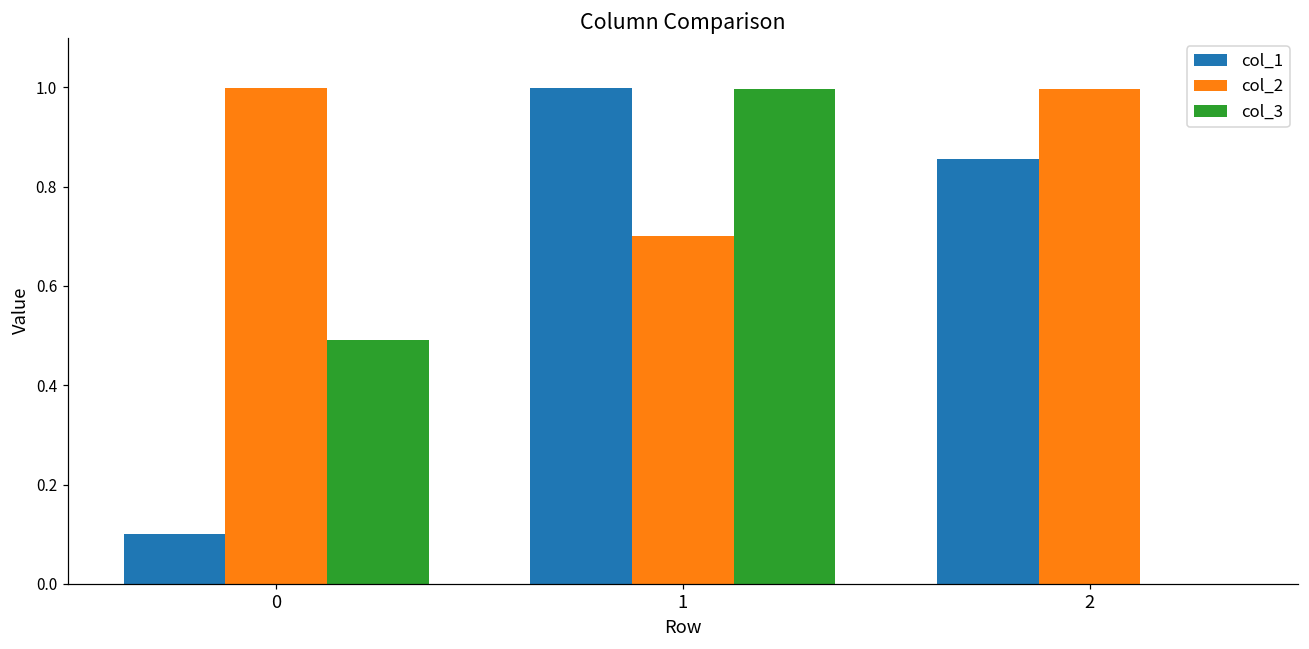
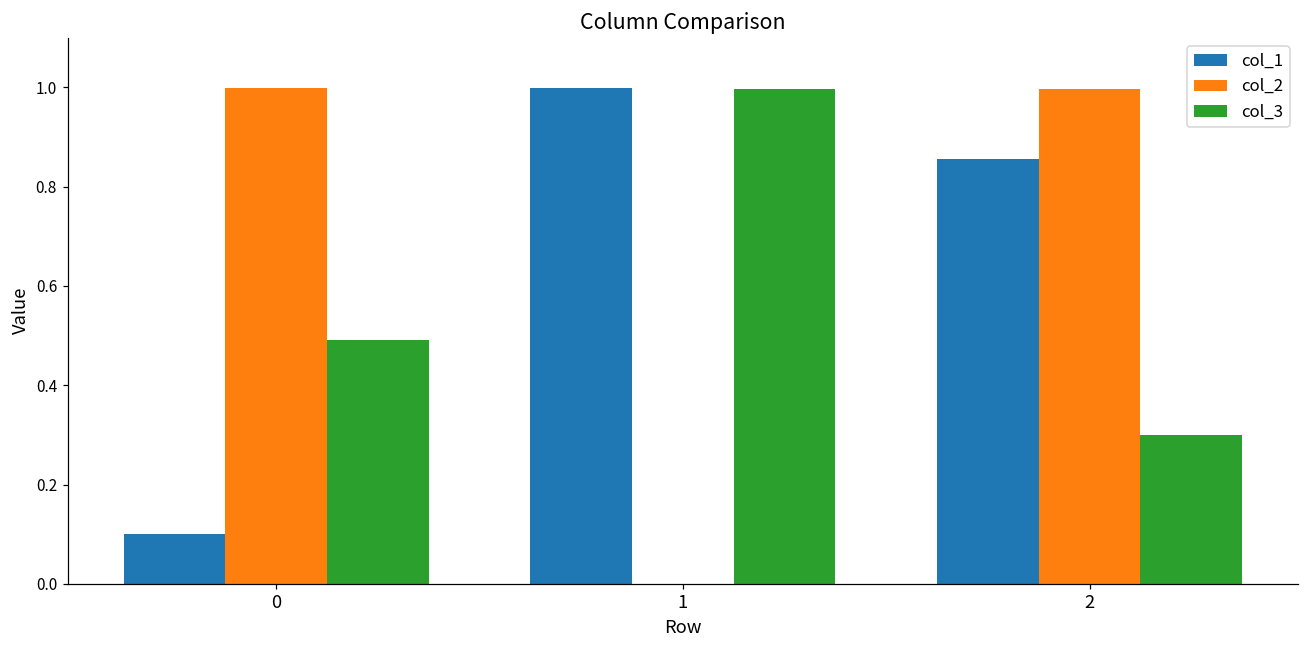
col_2, 1: 0.7 -> 0.0
col_3, 2: 0.0 -> 0.3
